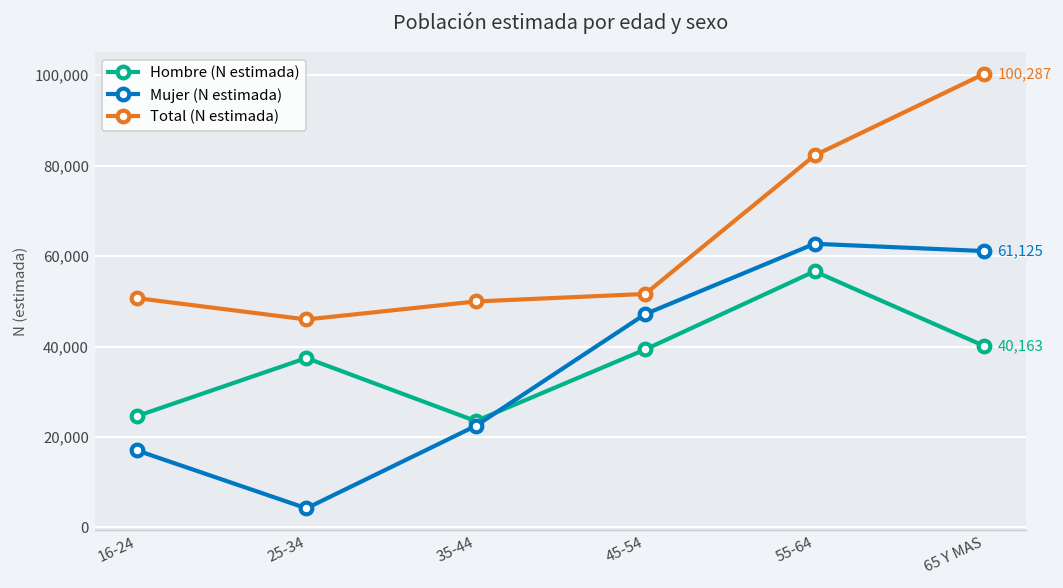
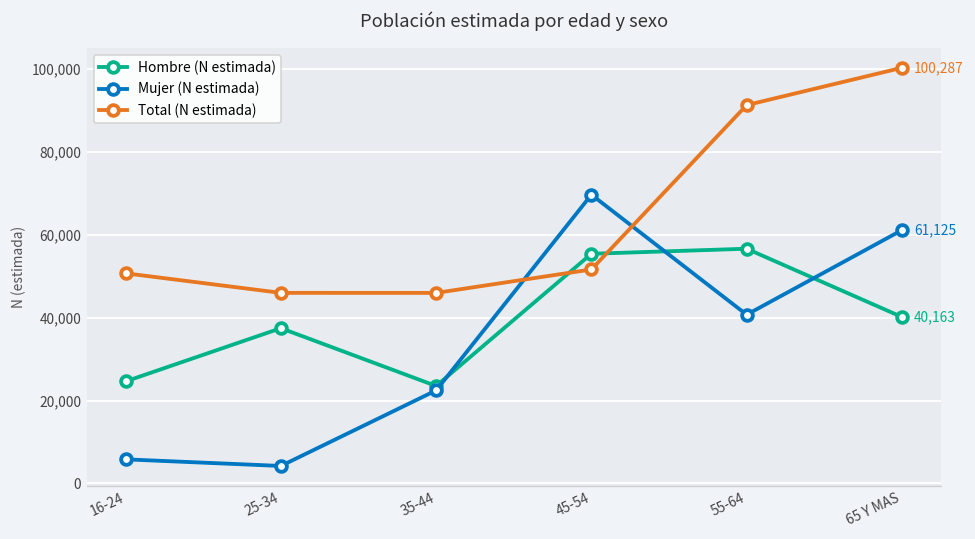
Mujer (N estimada), 16-24: 17,000 -> 6,000
Total (N estimada), 35-44: 50,000 -> 46,000
Hombre (N estimada), 45-54: 39,000 -> 55,000
Mujer (N estimada), 45-54: 47,000 -> 70,000
Mujer (N estimada), 55-64: 63,000 -> 41,000
Total (N estimada), 55-64: 82,000 -> 91,000
